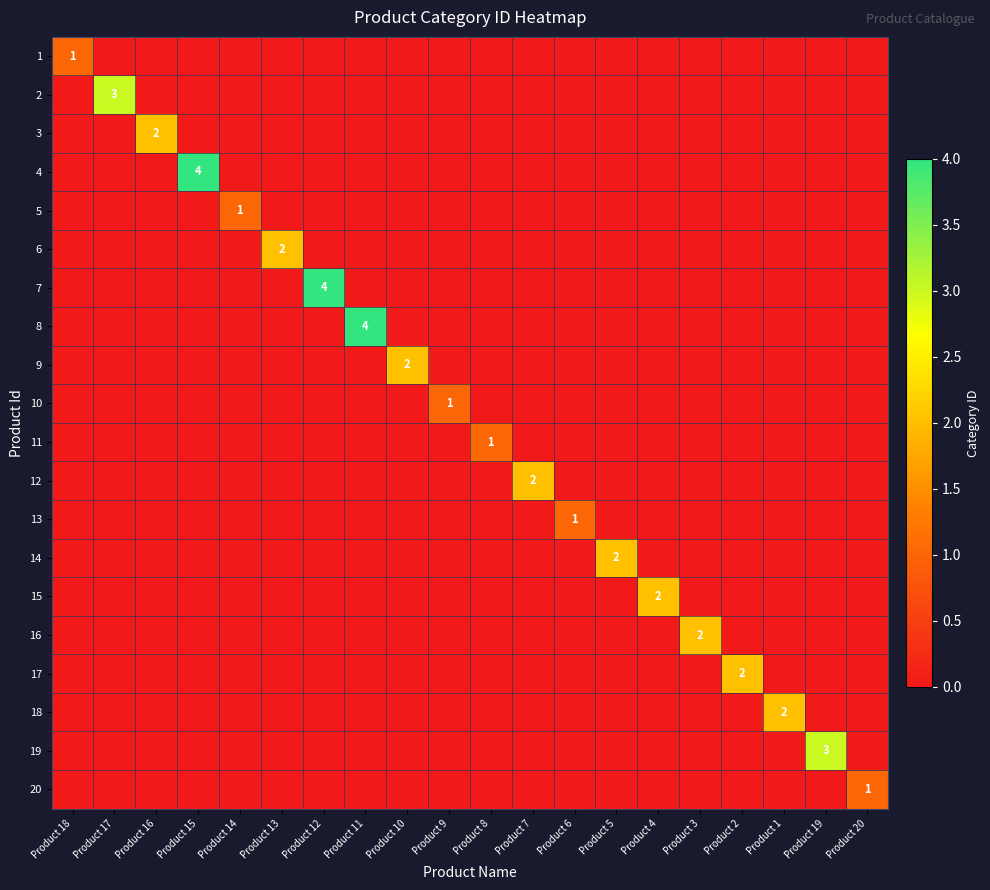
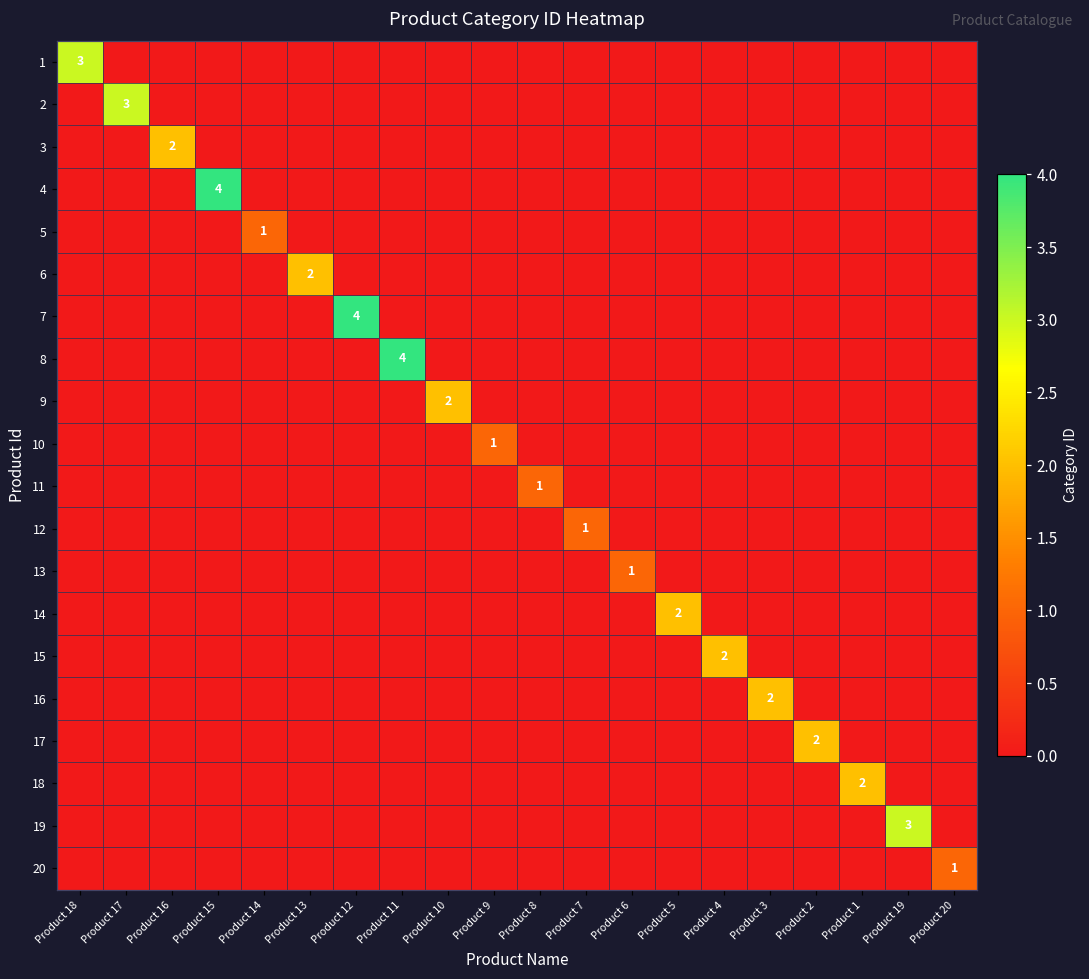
1, Product 18: 1 -> 3
12, Product 7: 2 -> 1
